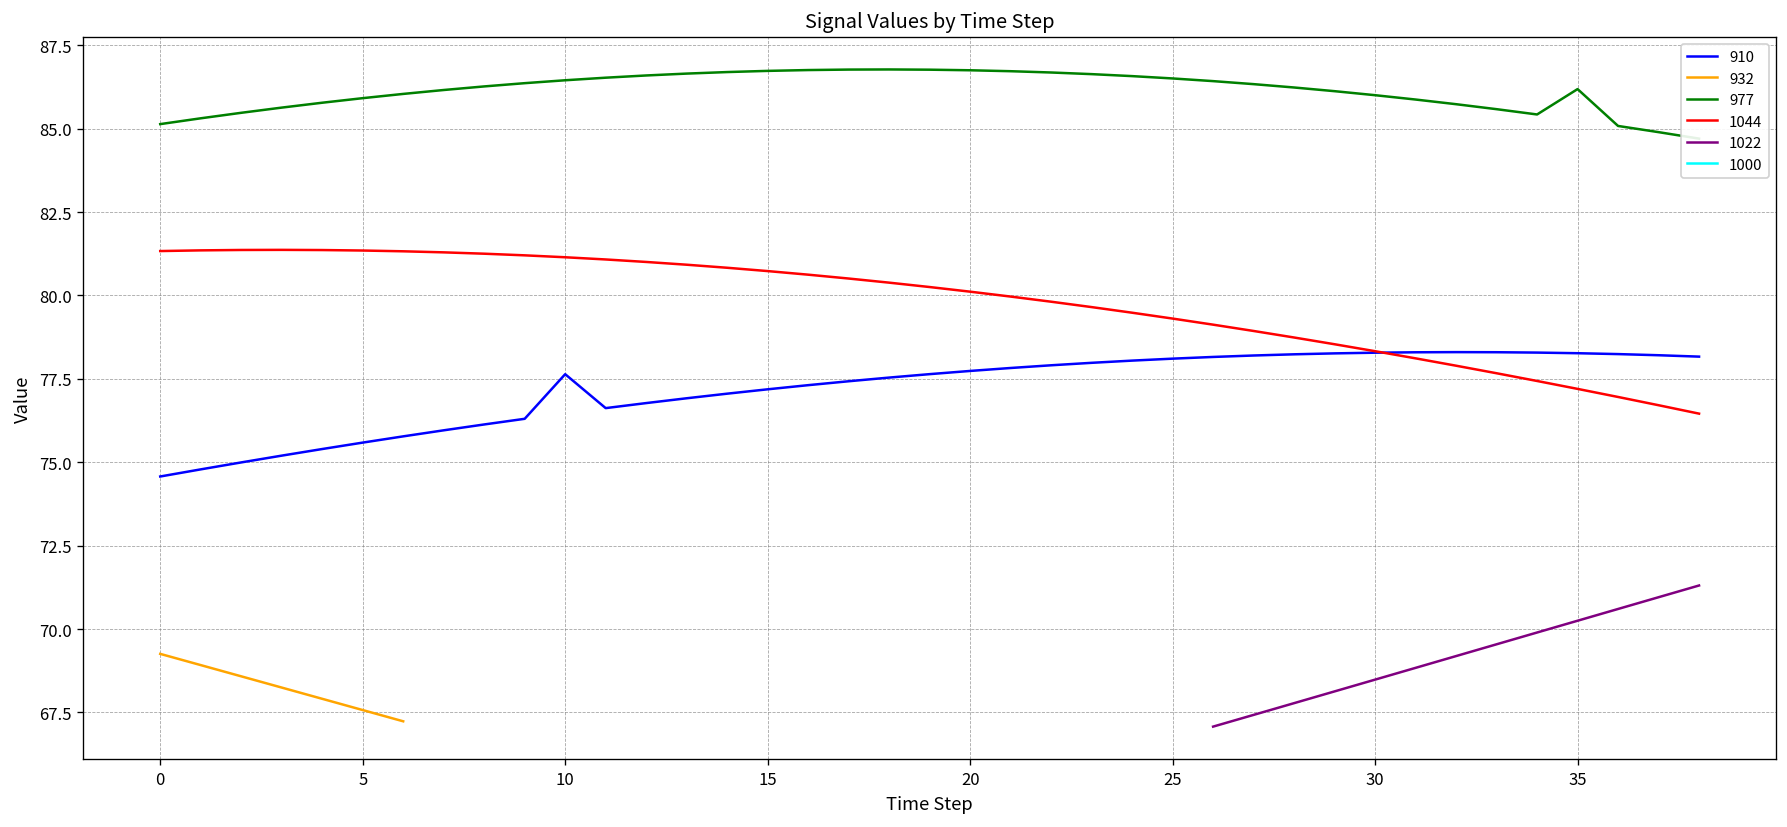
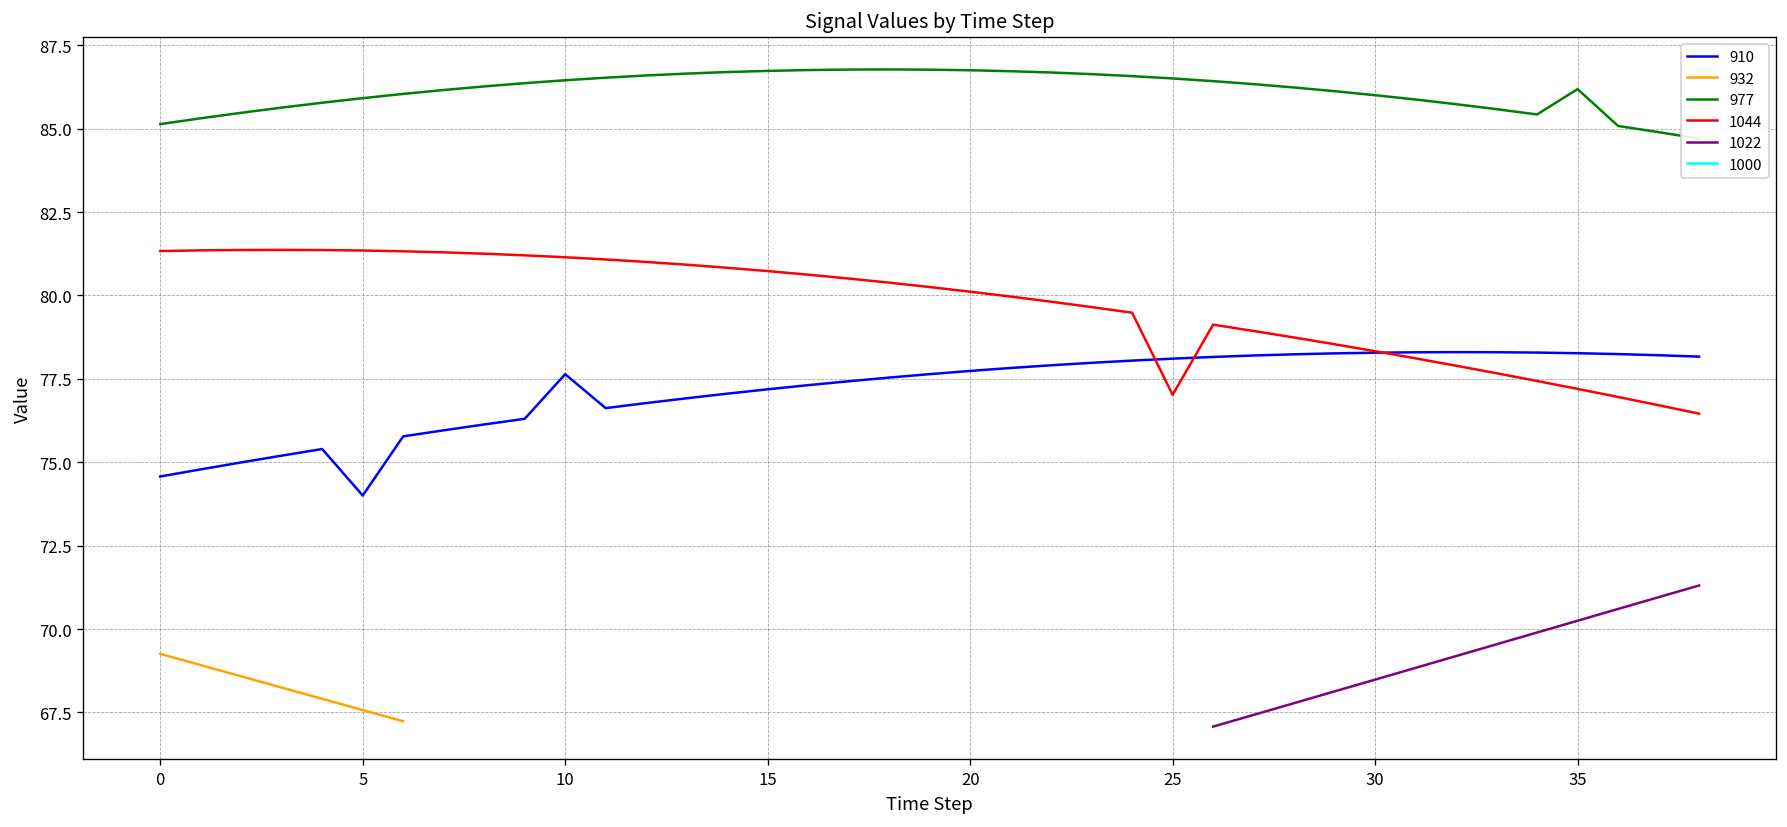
910, 5: 75.6 -> 74.0
1044, 25: 79.3 -> 77.0
